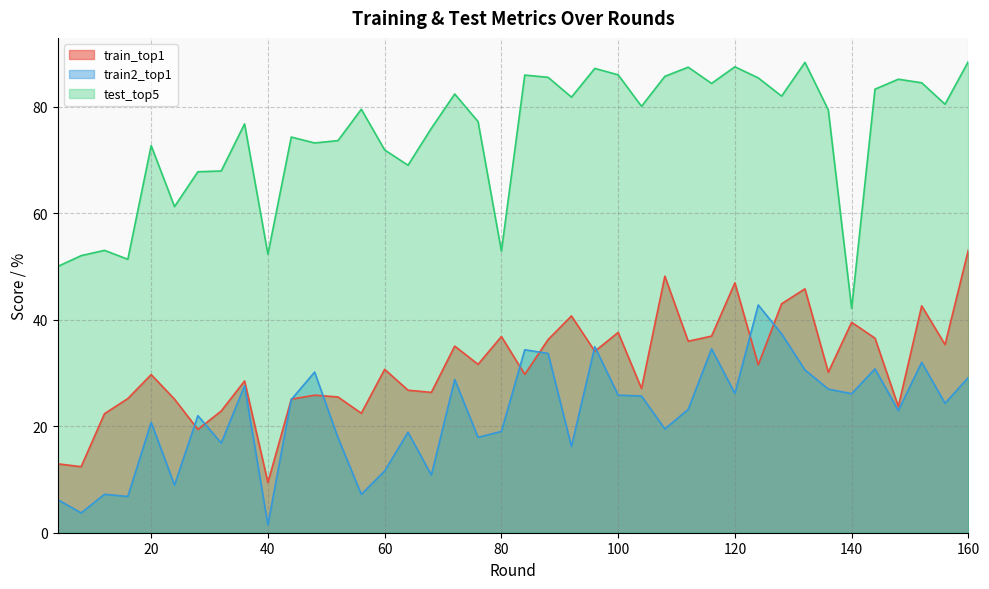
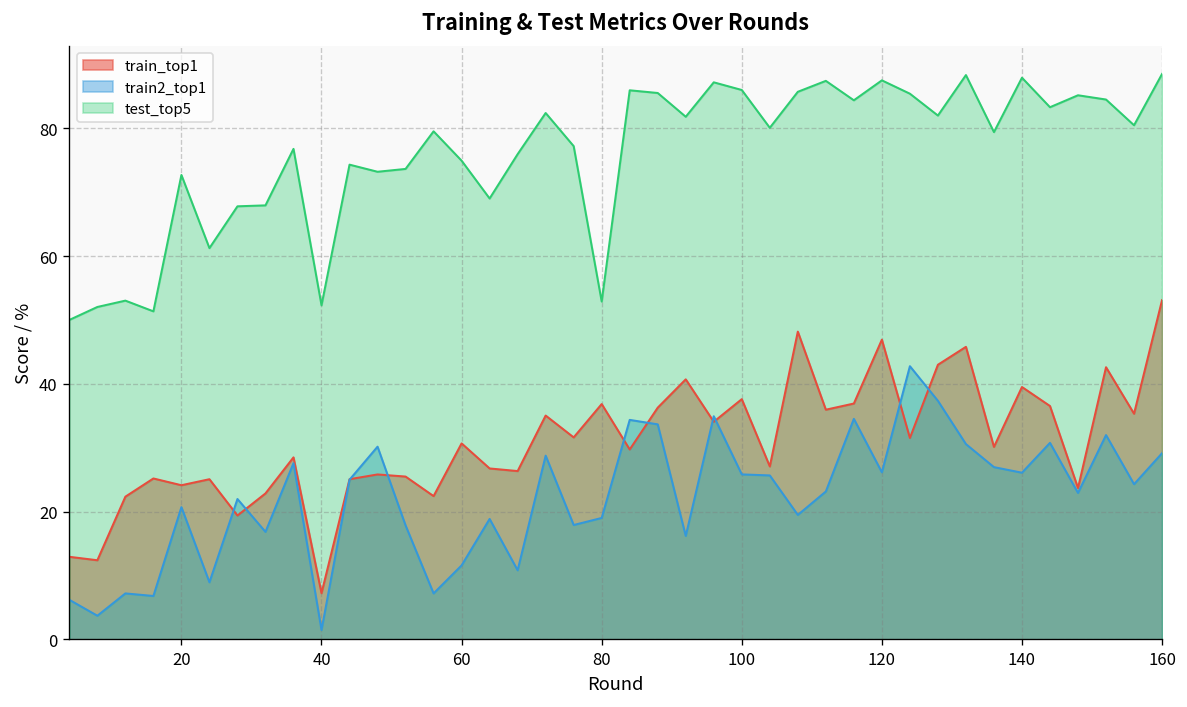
train_top1, 20: 30 -> 24
train_top1, 40: 9 -> 7
test_top5, 60: 72 -> 75
test_top5, 140: 42 -> 88
